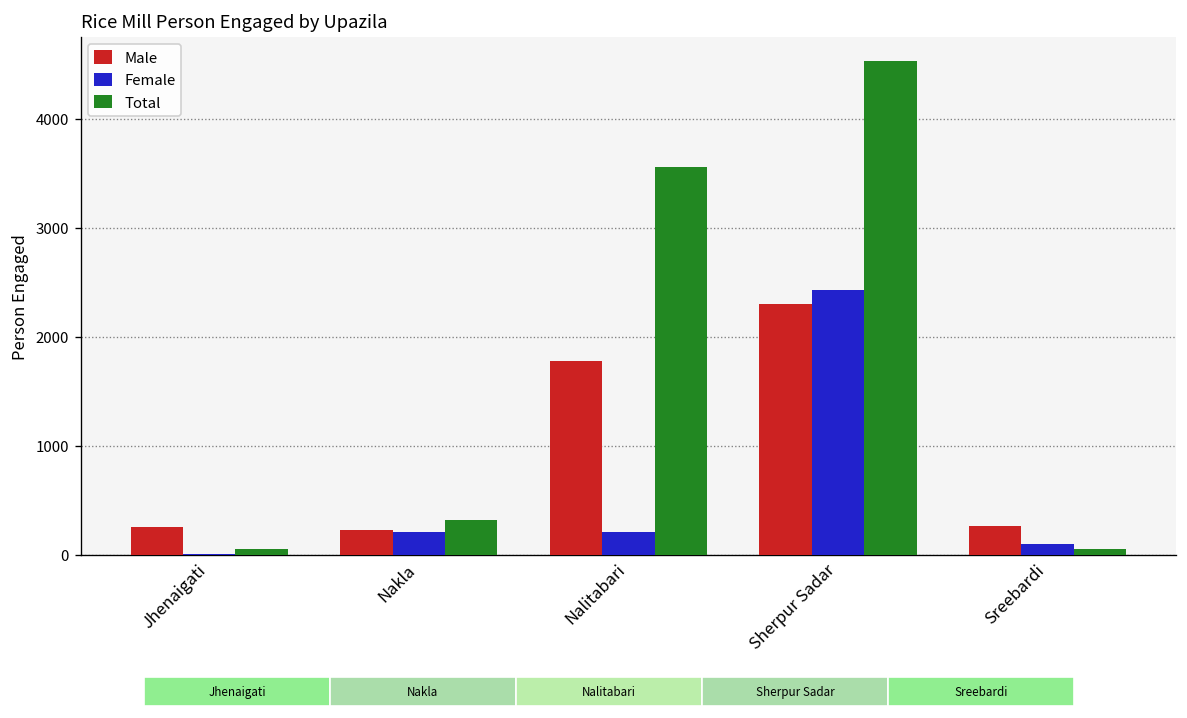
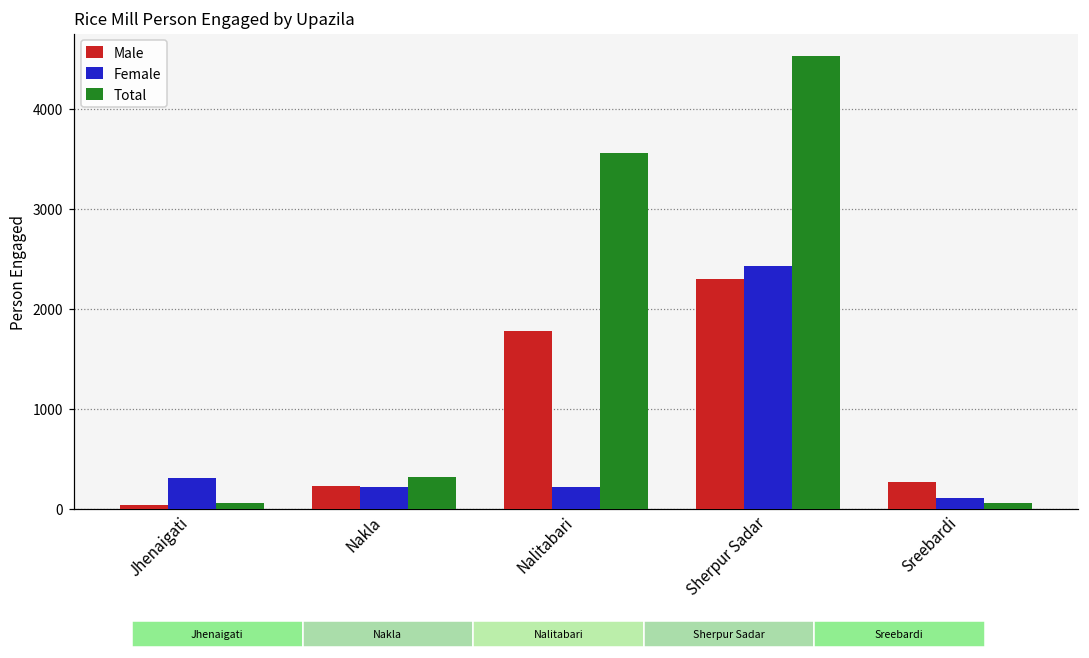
Rice Mill Person Engaged by Upazila, Male, Jhenaigati: 300 -> 0
Rice Mill Person Engaged by Upazila, Female, Jhenaigati: 0 -> 300
